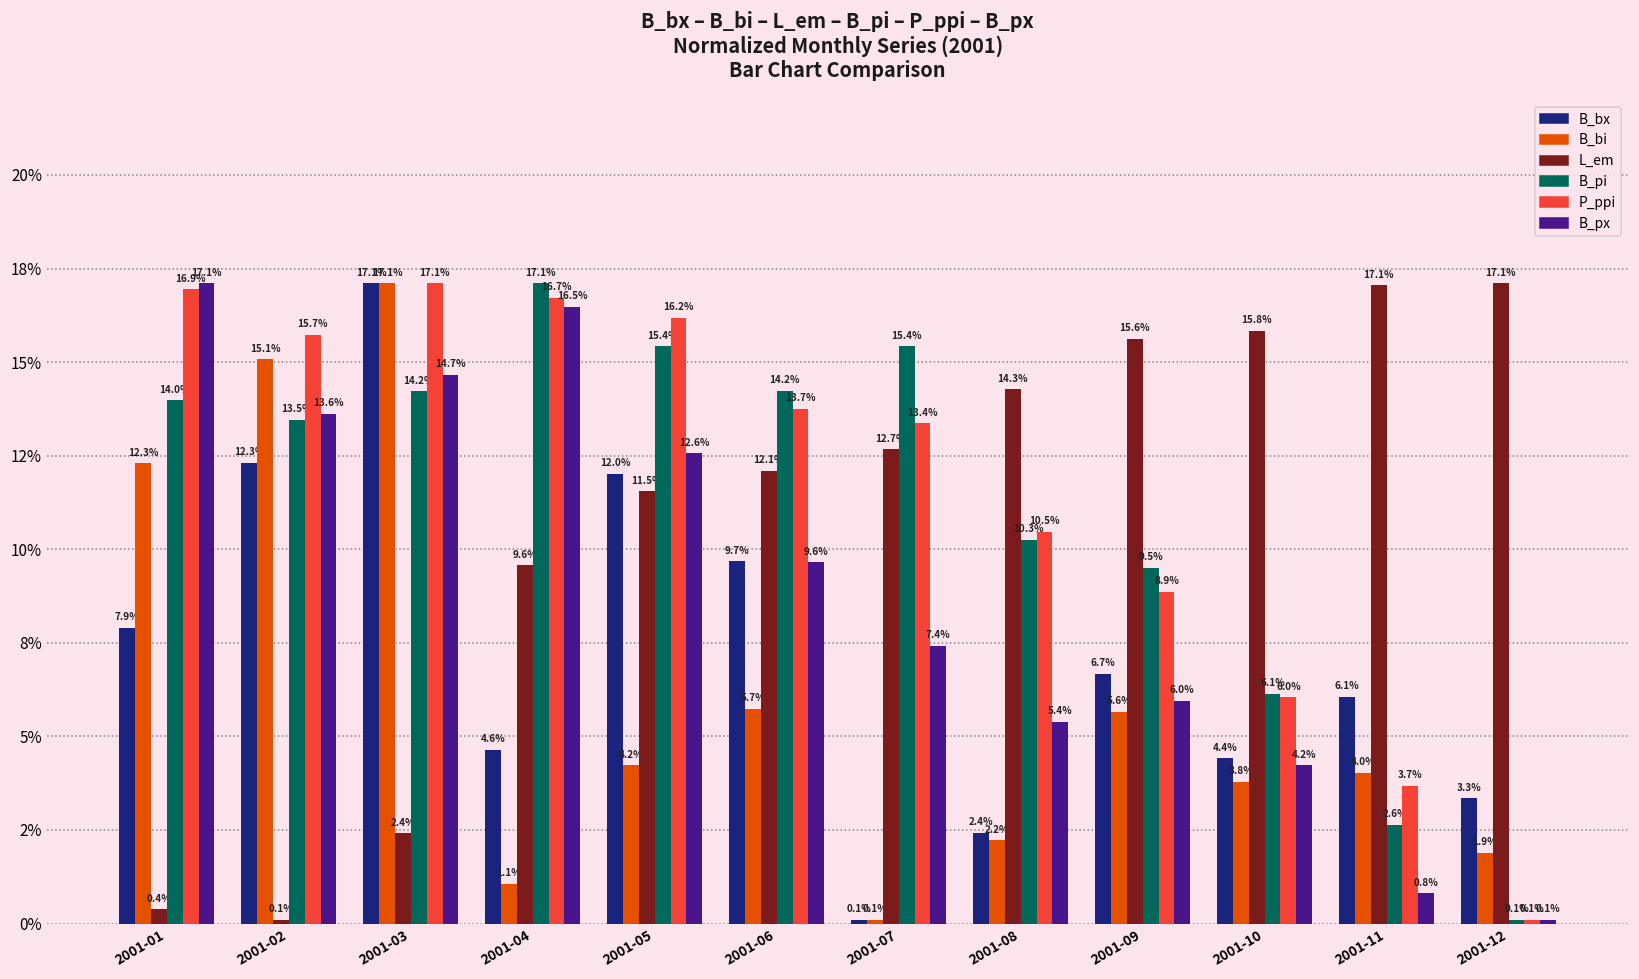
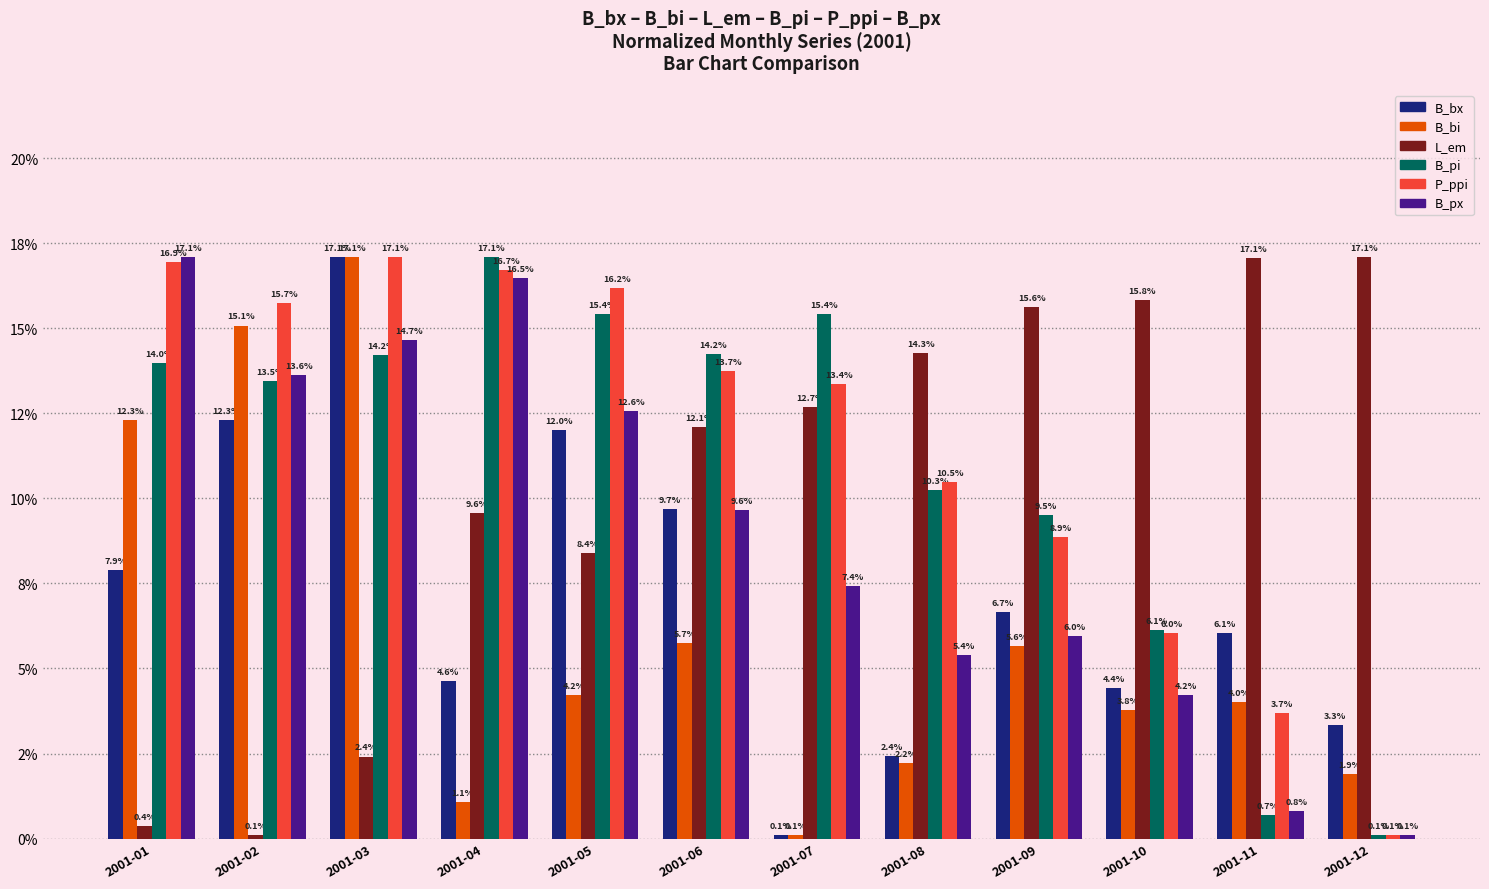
L_em, 2001-05: 11.5% -> 8.4%
B_pi, 2001-11: 2.6% -> 0.7%
